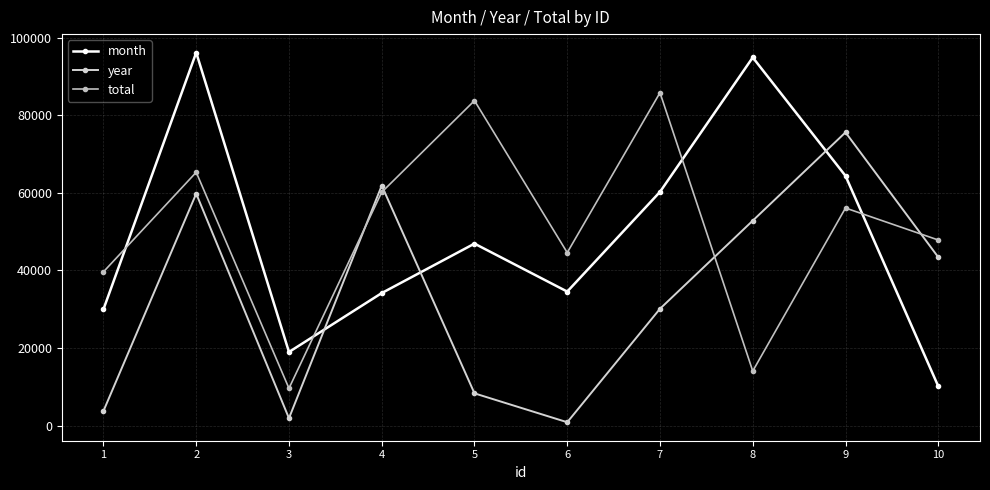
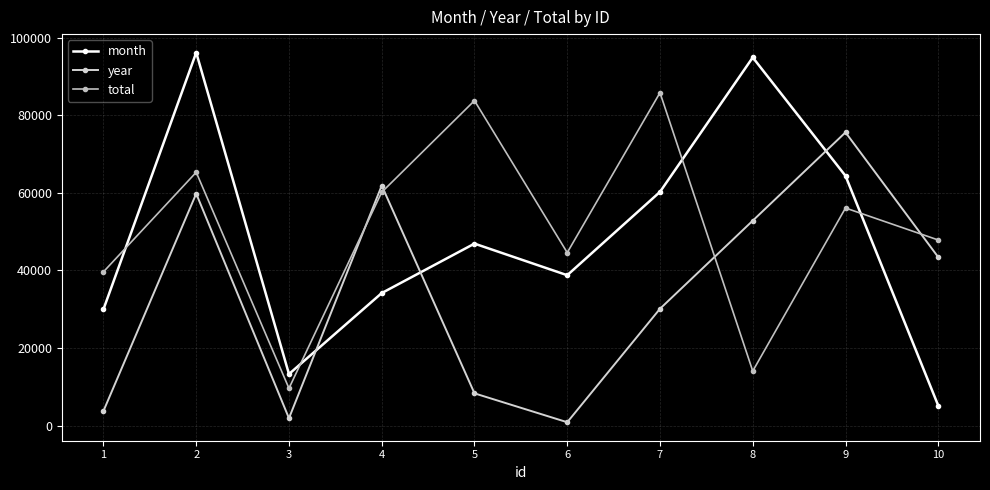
month, 3: 19000 -> 13000
month, 6: 35000 -> 39000
month, 10: 10000 -> 5000
